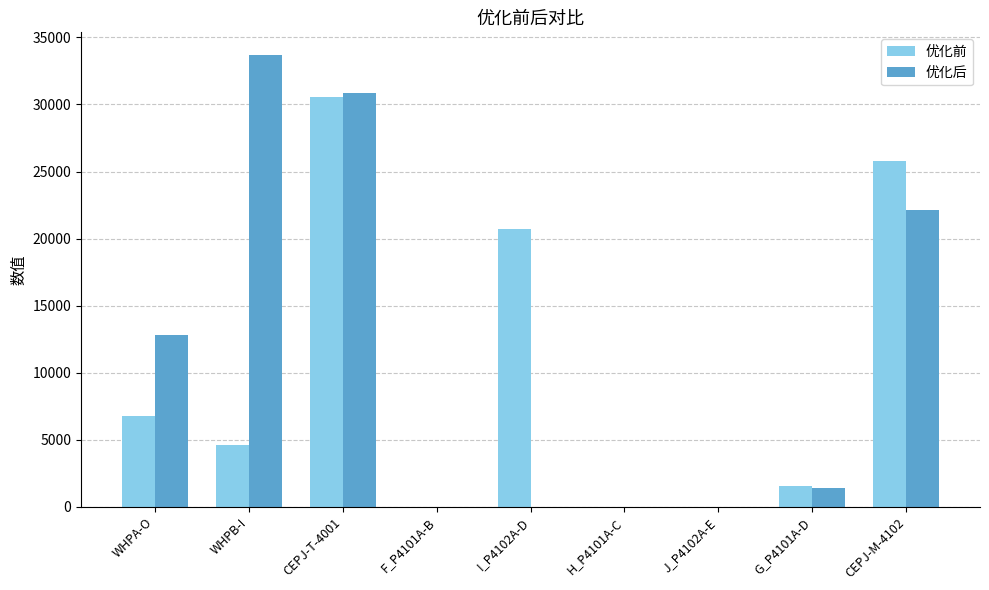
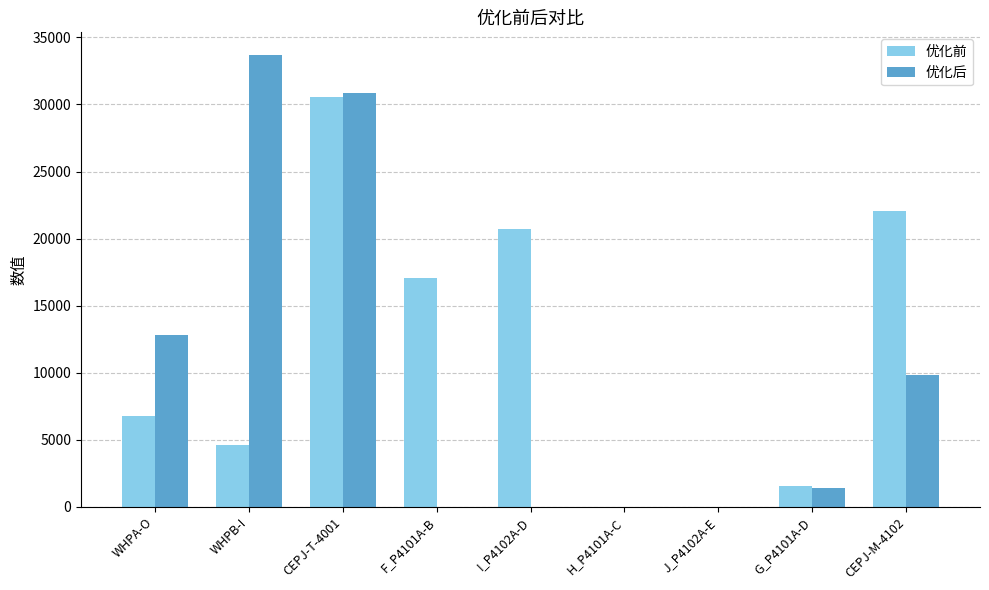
优化前, F_P4101A-B: 0 -> 17000
优化前, CEPJ-M-4102: 25800 -> 22000
优化后, CEPJ-M-4102: 22100 -> 9800
